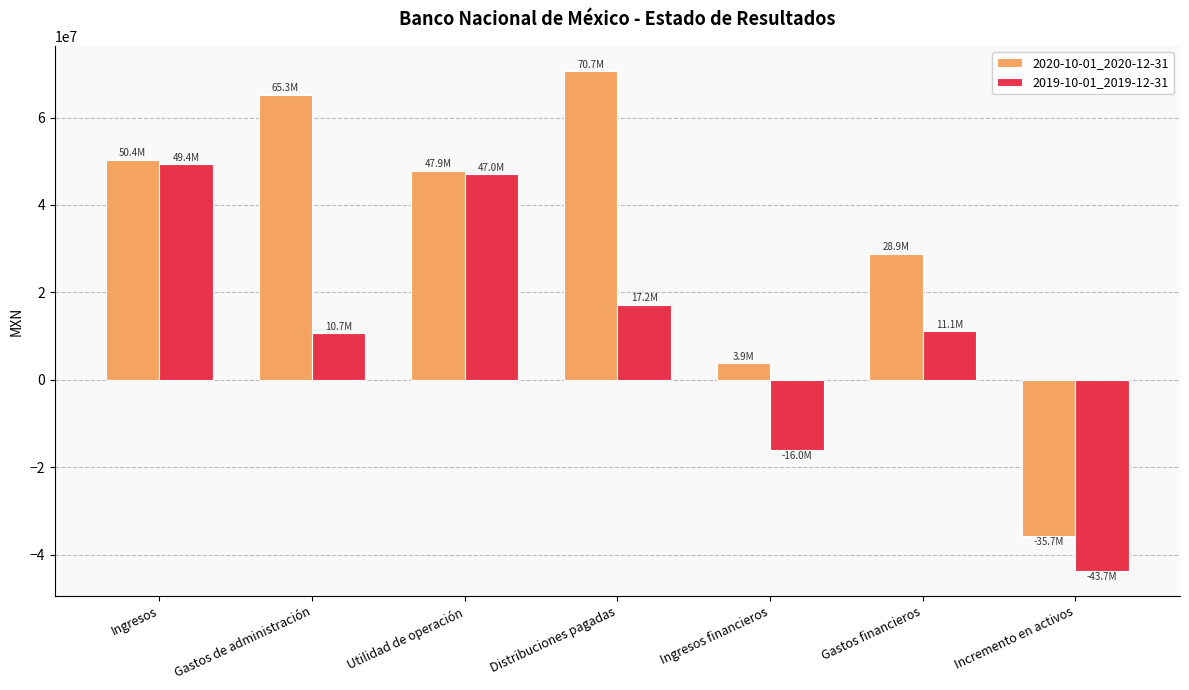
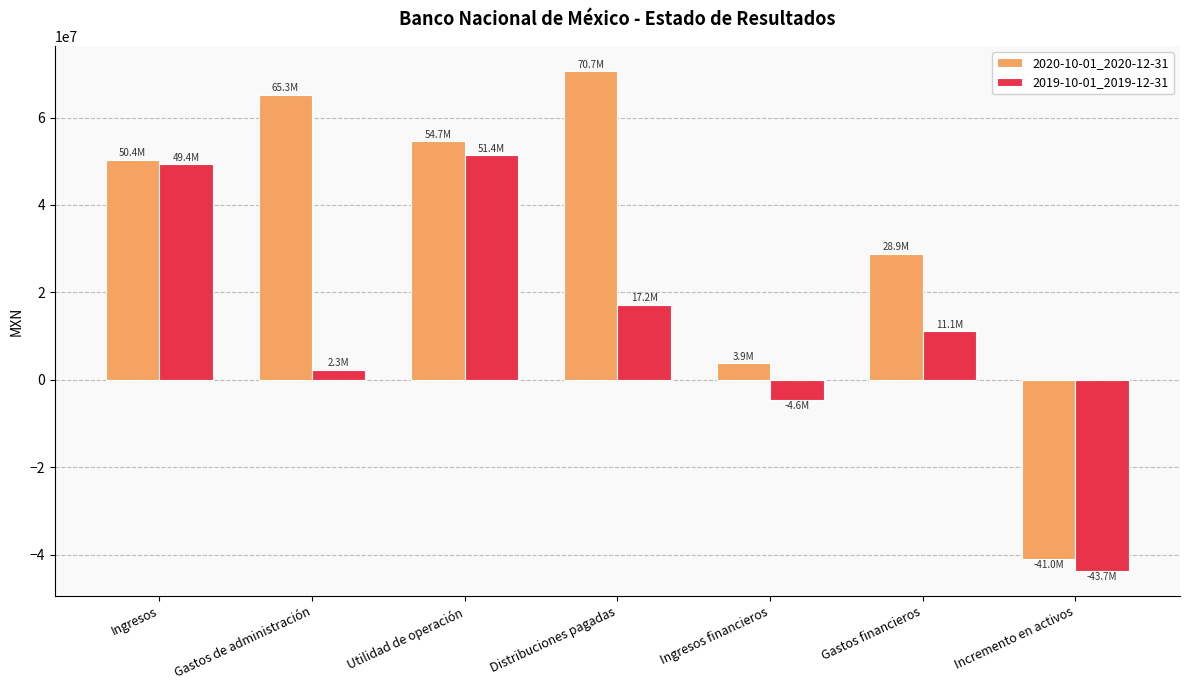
2019-10-01_2019-12-31, Gastos de administración: 10.7M -> 2.3M
2020-10-01_2020-12-31, Utilidad de operación: 47.9M -> 54.7M
2019-10-01_2019-12-31, Utilidad de operación: 47.0M -> 51.4M
2019-10-01_2019-12-31, Ingresos financieros: -16.0M -> -4.6M
2020-10-01_2020-12-31, Incremento en activos: -35.7M -> -41.0M
